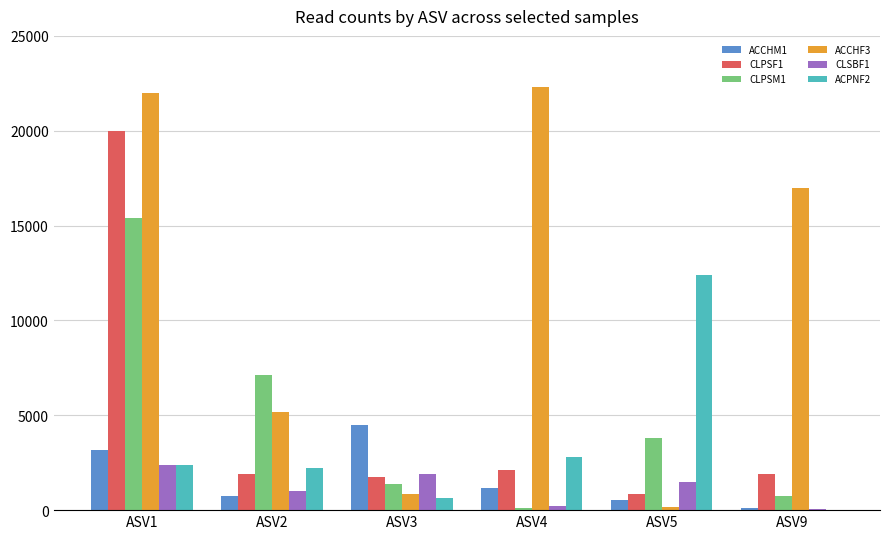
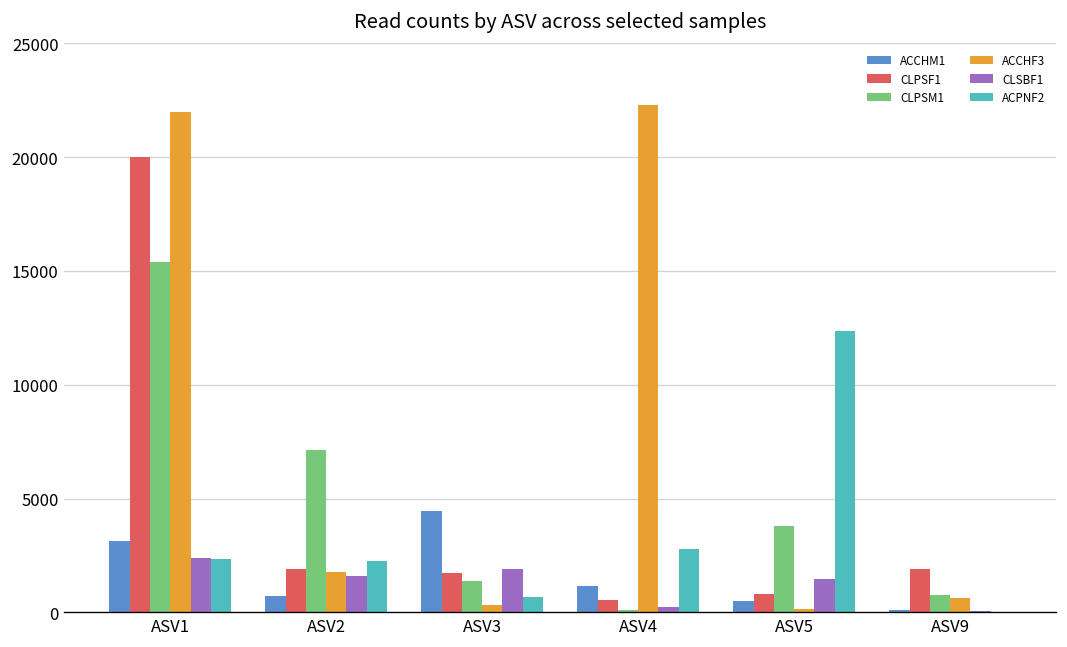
ACCHF3, ASV2: 5200 -> 1800
CLSBF1, ASV2: 1000 -> 1600
ACCHF3, ASV3: 900 -> 300
CLPSF1, ASV4: 2100 -> 500
ACCHF3, ASV9: 17000 -> 600
